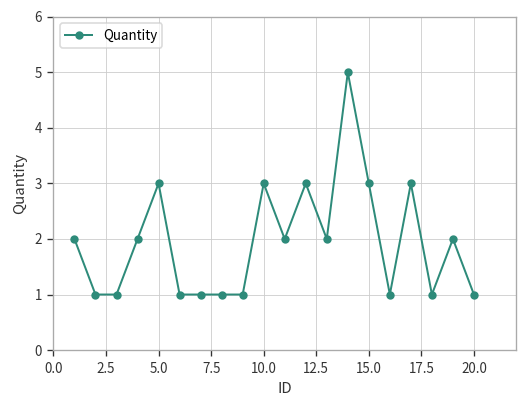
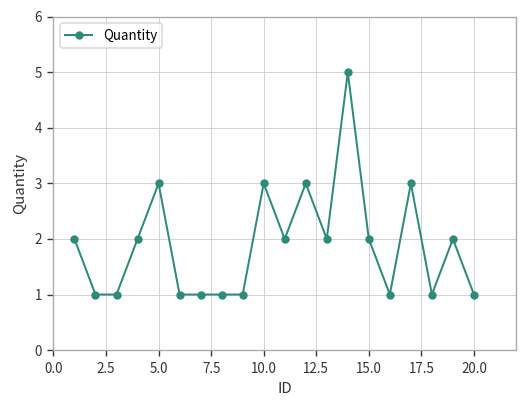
15.0: 3 -> 2
